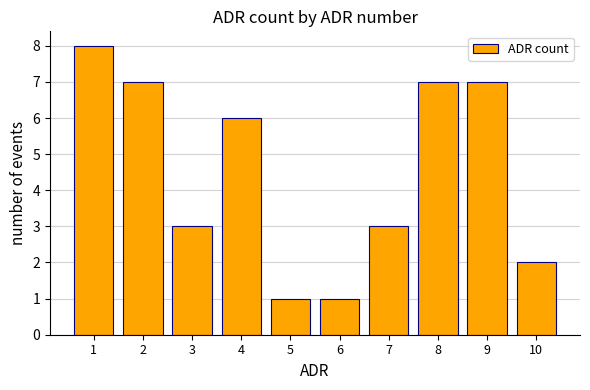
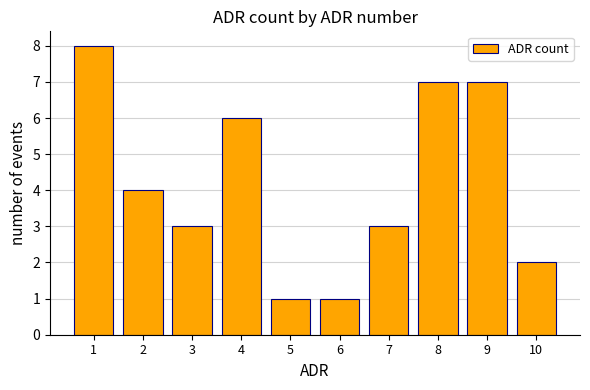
2: 7 -> 4
